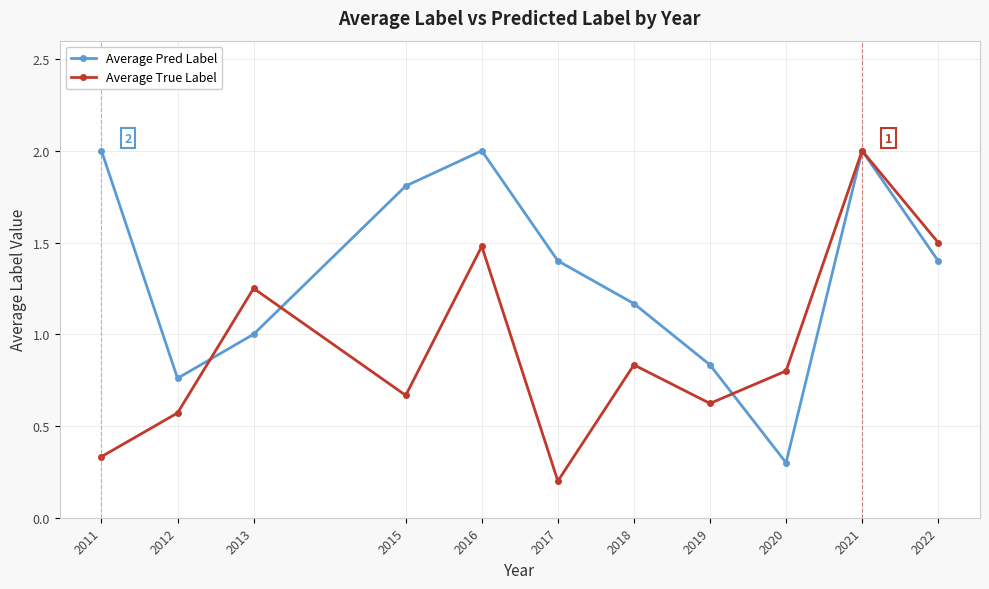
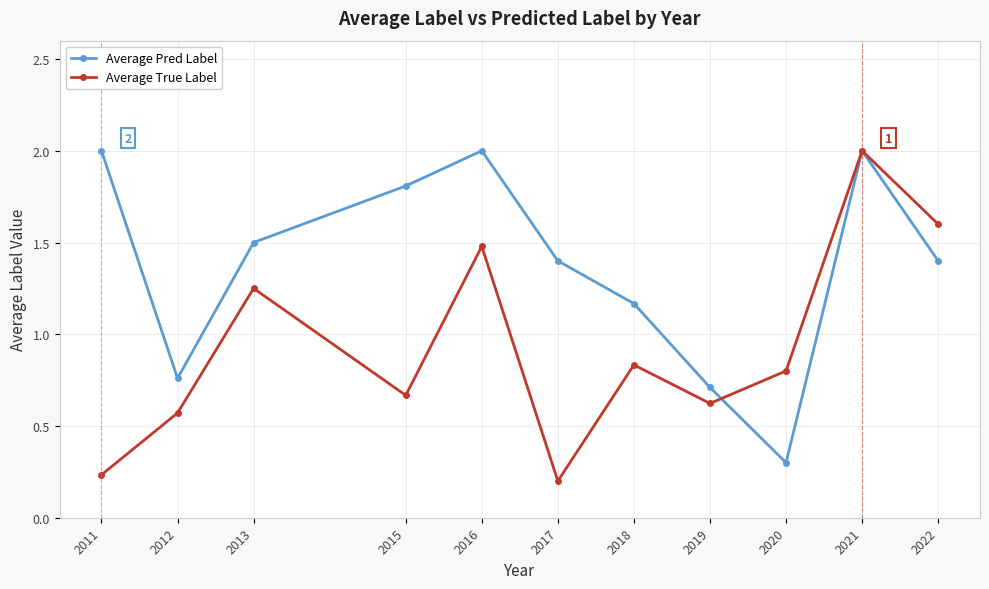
Average True Label, 2011: 0.33 -> 0.23
Average Pred Label, 2013: 1.0 -> 1.5
Average Pred Label, 2019: 0.83 -> 0.71
Average True Label, 2022: 1.5 -> 1.6
